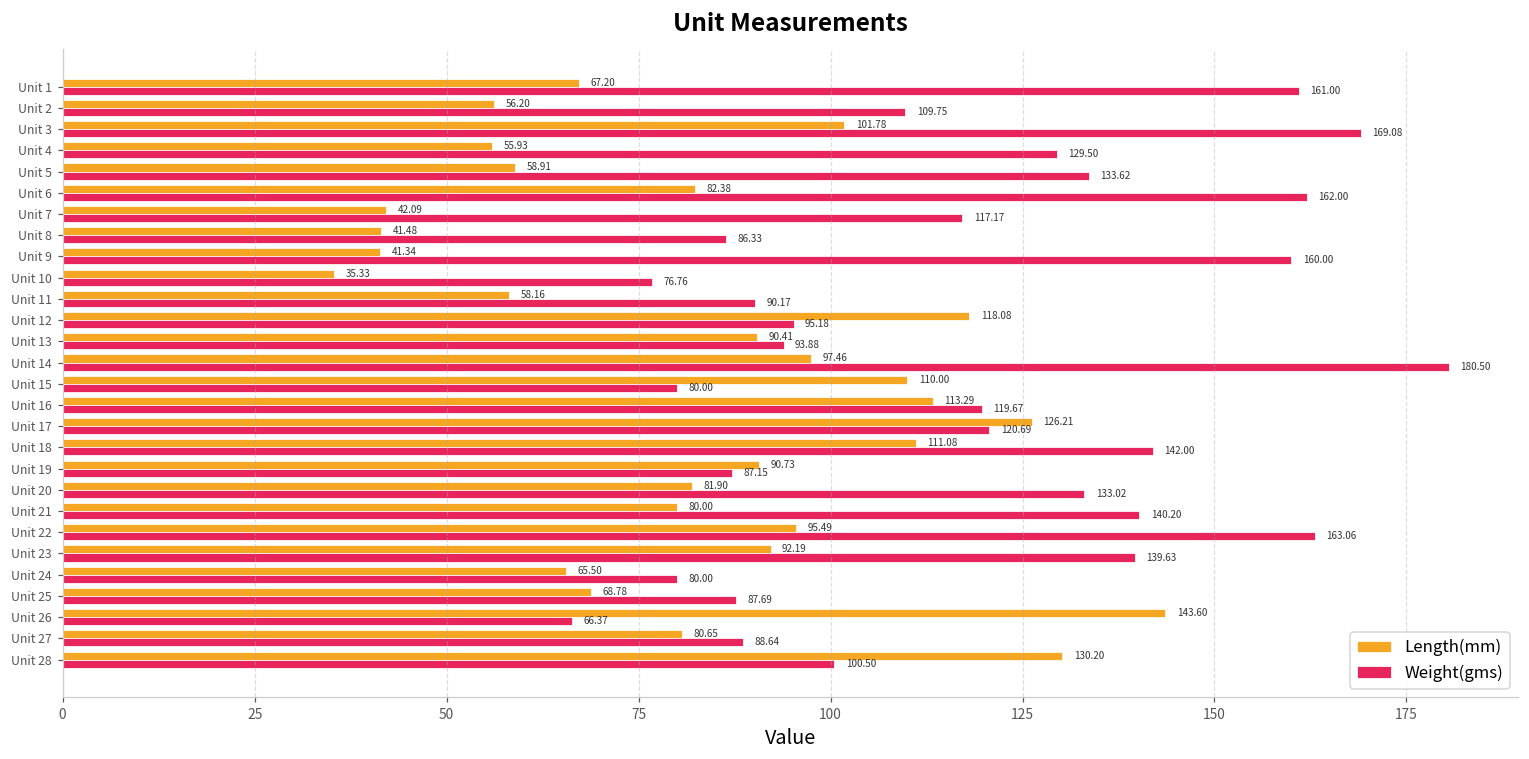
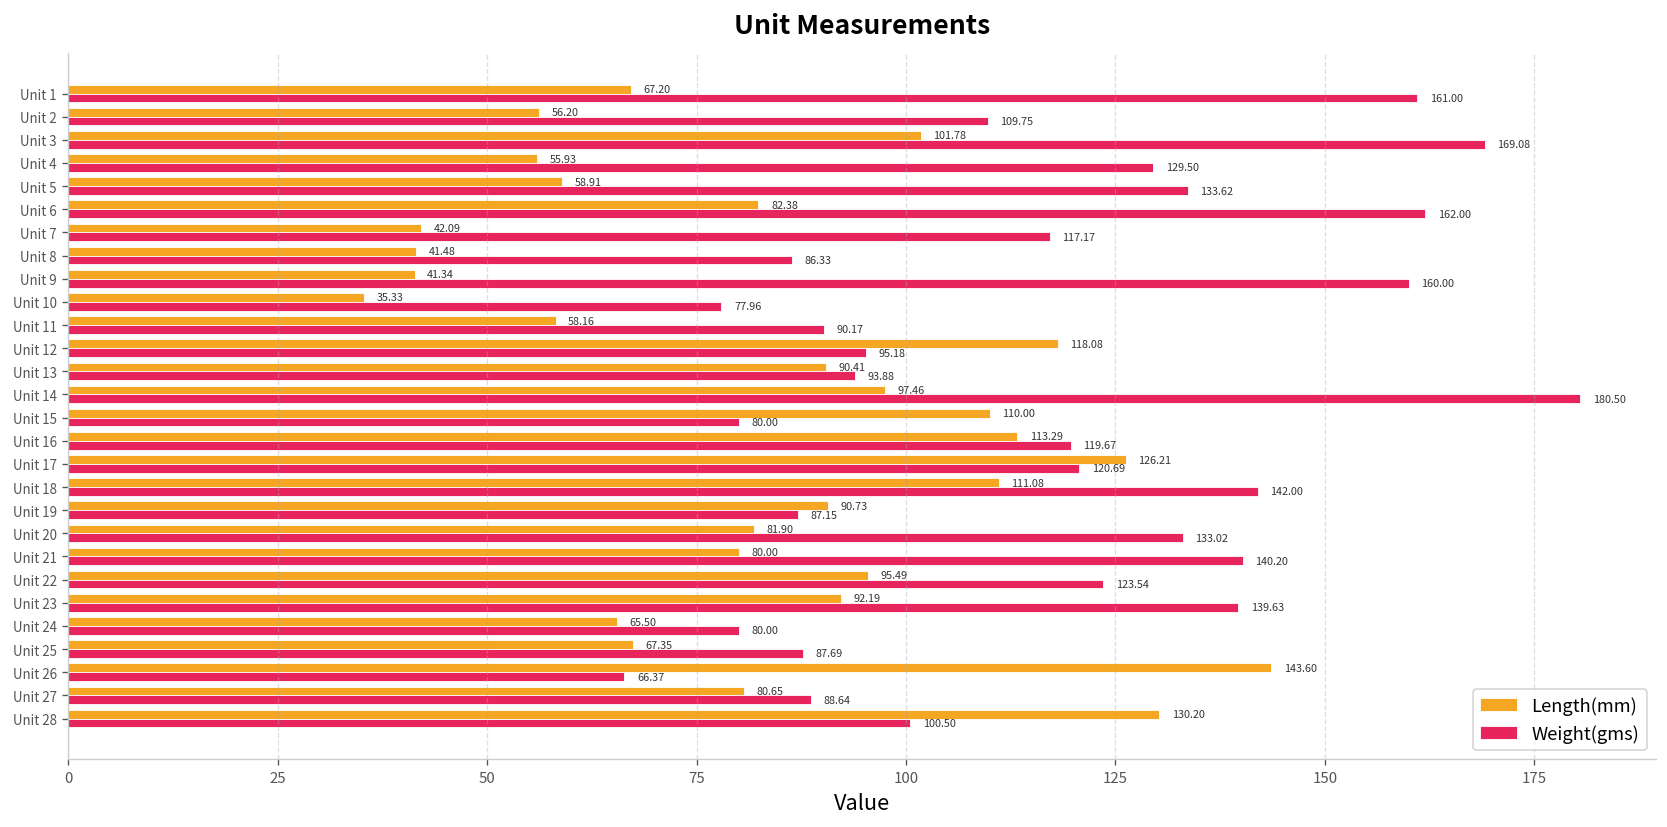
Weight(gms), Unit 10: 76.76 -> 77.96
Weight(gms), Unit 22: 163.06 -> 123.54
Length(mm), Unit 25: 68.78 -> 67.35
